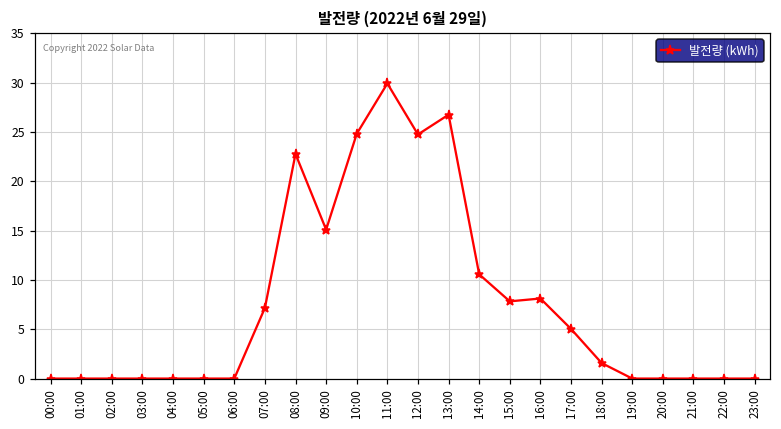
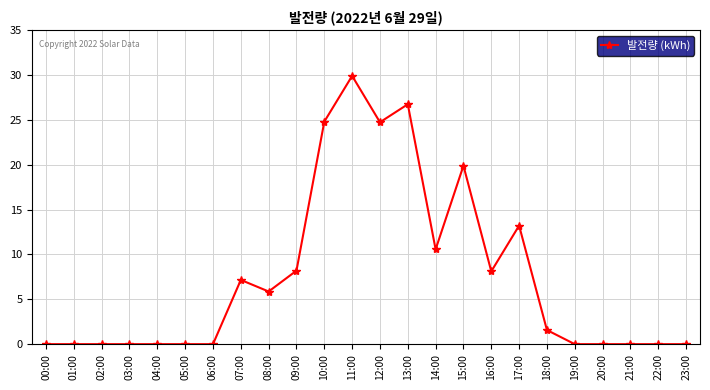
08:00: 23 -> 6
09:00: 15 -> 8
15:00: 8 -> 20
17:00: 5 -> 13
